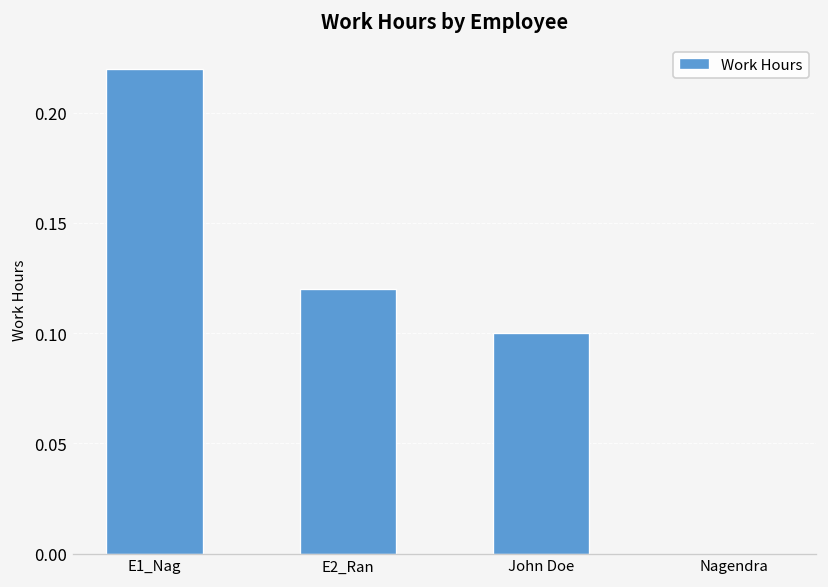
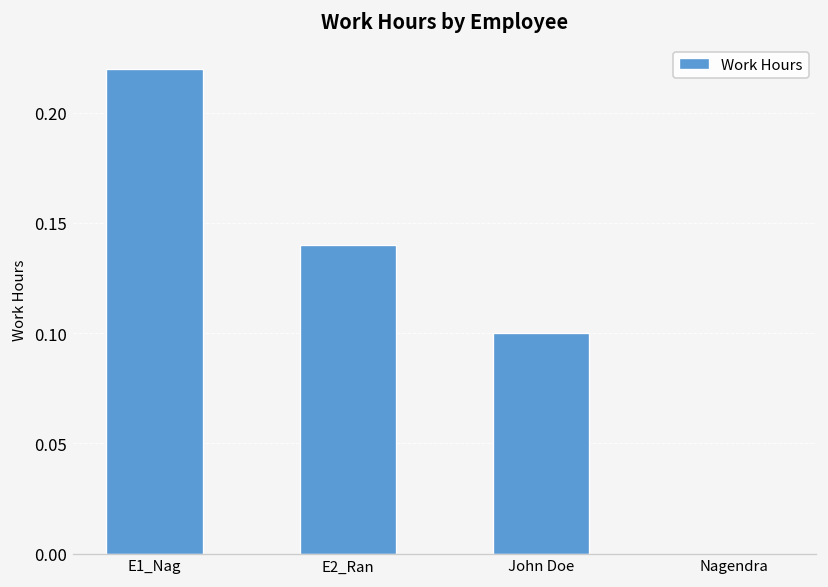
E2_Ran: 0.12 -> 0.14
